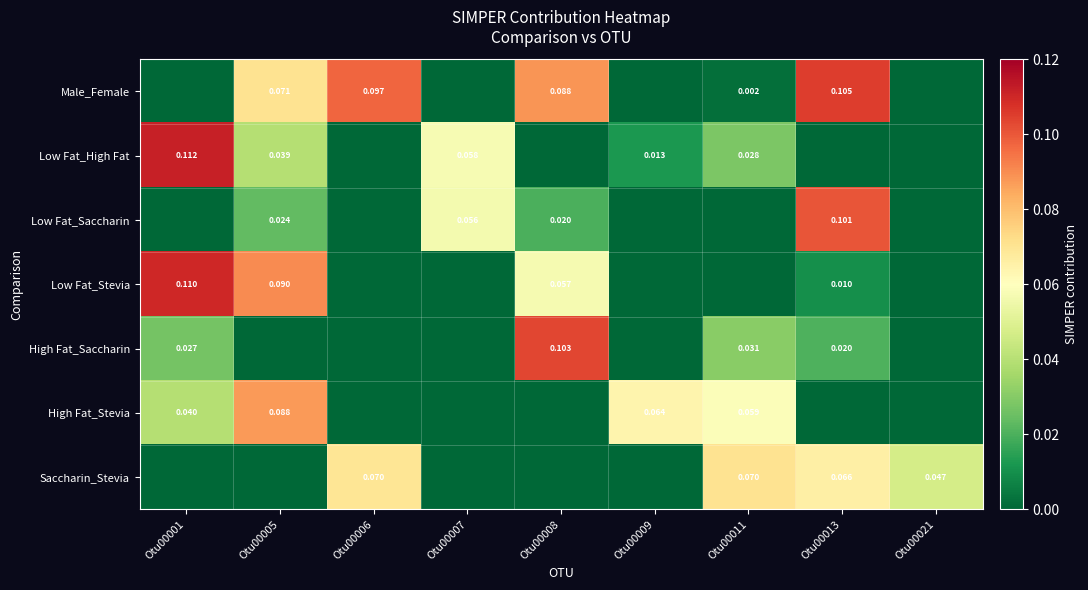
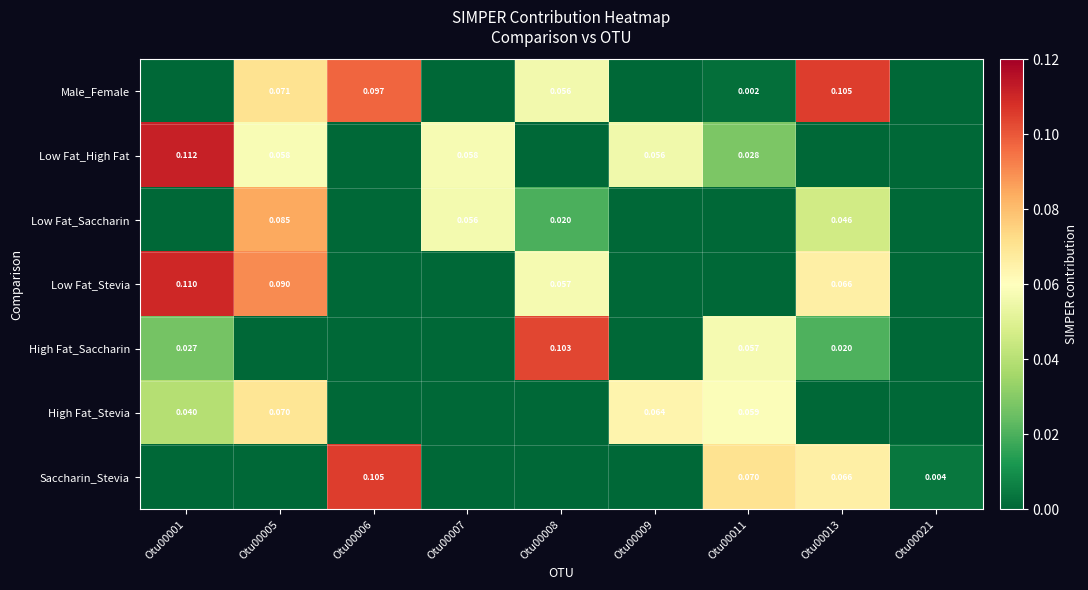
Male_Female, Otu00008: 0.088 -> 0.056
Low Fat_High Fat, Otu00005: 0.039 -> 0.058
Low Fat_High Fat, Otu00009: 0.013 -> 0.056
Low Fat_Saccharin, Otu00005: 0.024 -> 0.085
Low Fat_Saccharin, Otu00013: 0.101 -> 0.046
Low Fat_Stevia, Otu00013: 0.010 -> 0.066
High Fat_Saccharin, Otu00011: 0.031 -> 0.057
High Fat_Stevia, Otu00005: 0.088 -> 0.070
Saccharin_Stevia, Otu00006: 0.070 -> 0.105
Saccharin_Stevia, Otu00021: 0.047 -> 0.004
